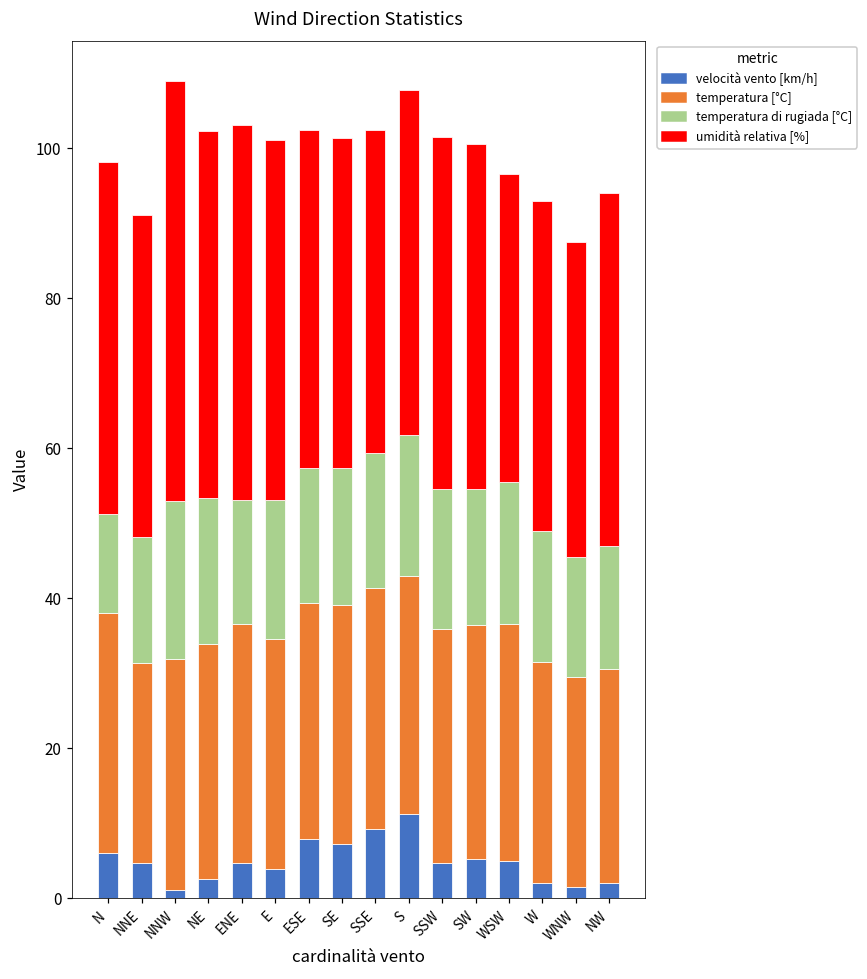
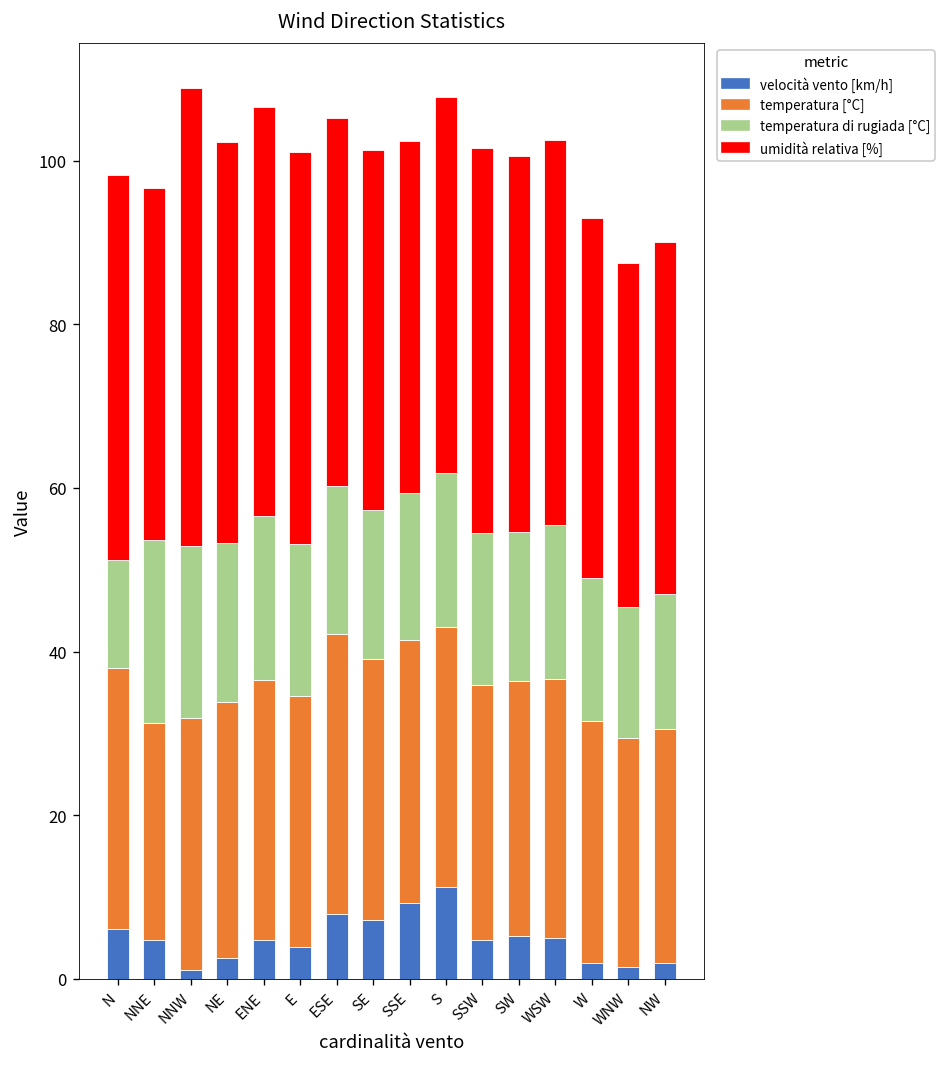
temperatura di rugiada [°C], NNE: 17 -> 22
temperatura di rugiada [°C], ENE: 17 -> 20
temperatura [°C], ESE: 31 -> 34
umidità relativa [%], WSW: 41 -> 47
umidità relativa [%], NW: 47 -> 43
